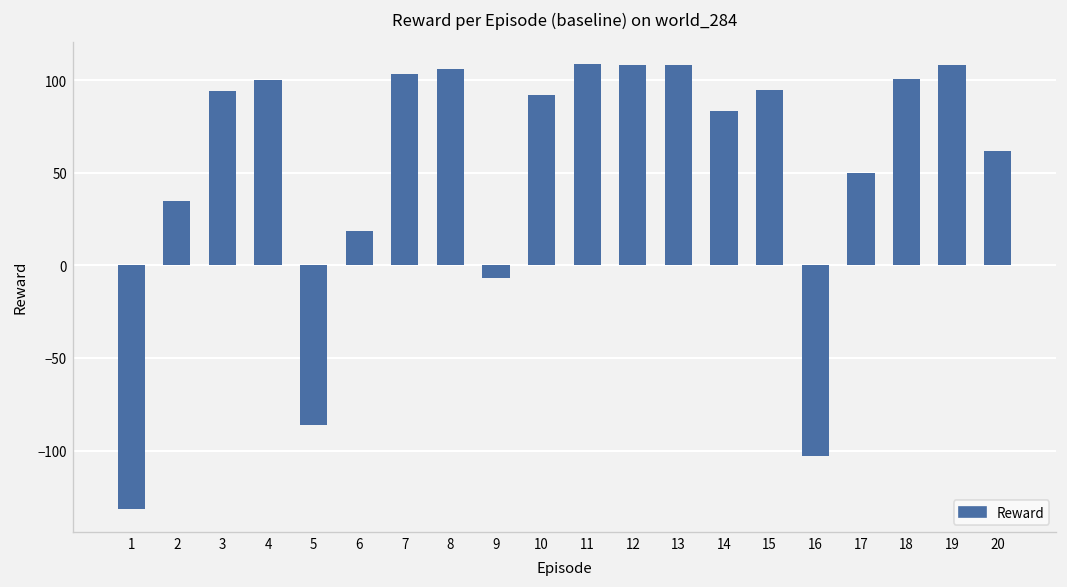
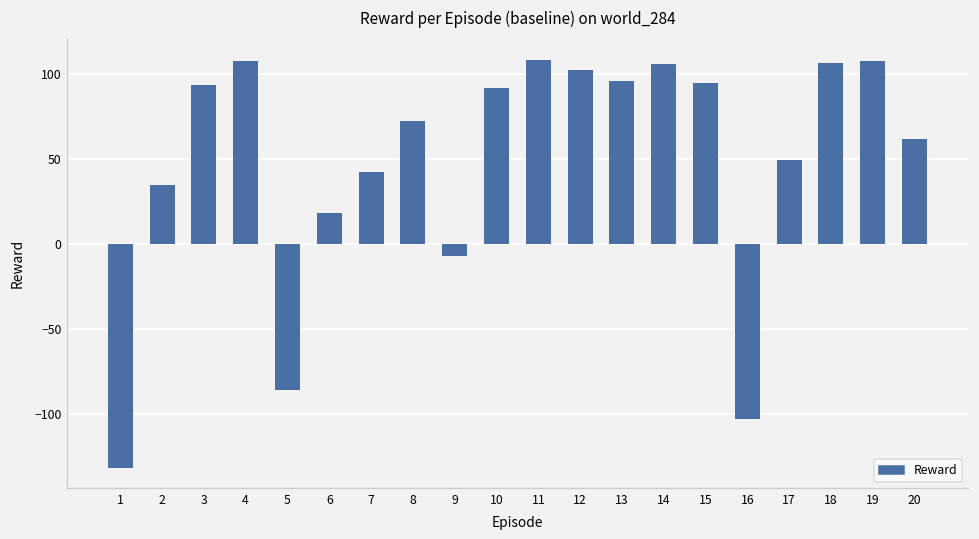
4: 100 -> 108
7: 103 -> 42
8: 106 -> 72
12: 108 -> 103
13: 108 -> 96
14: 83 -> 106
18: 101 -> 107
